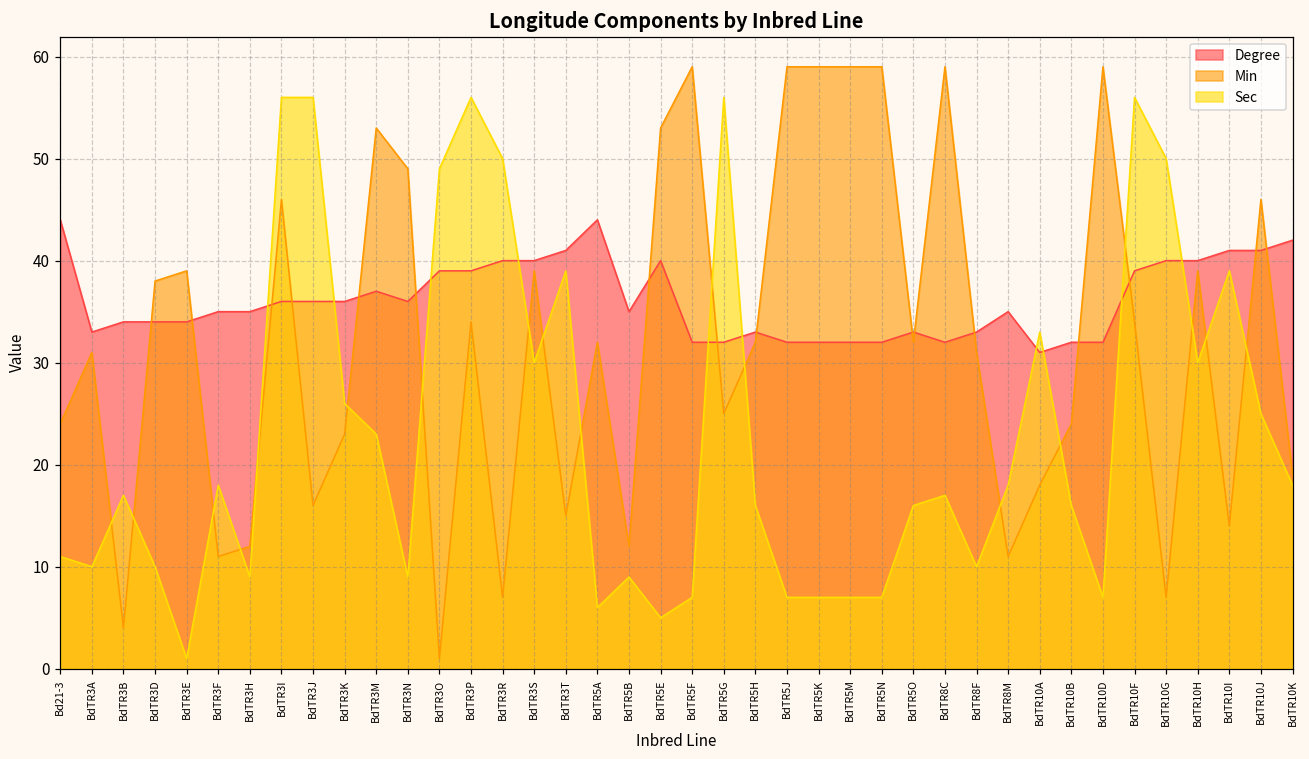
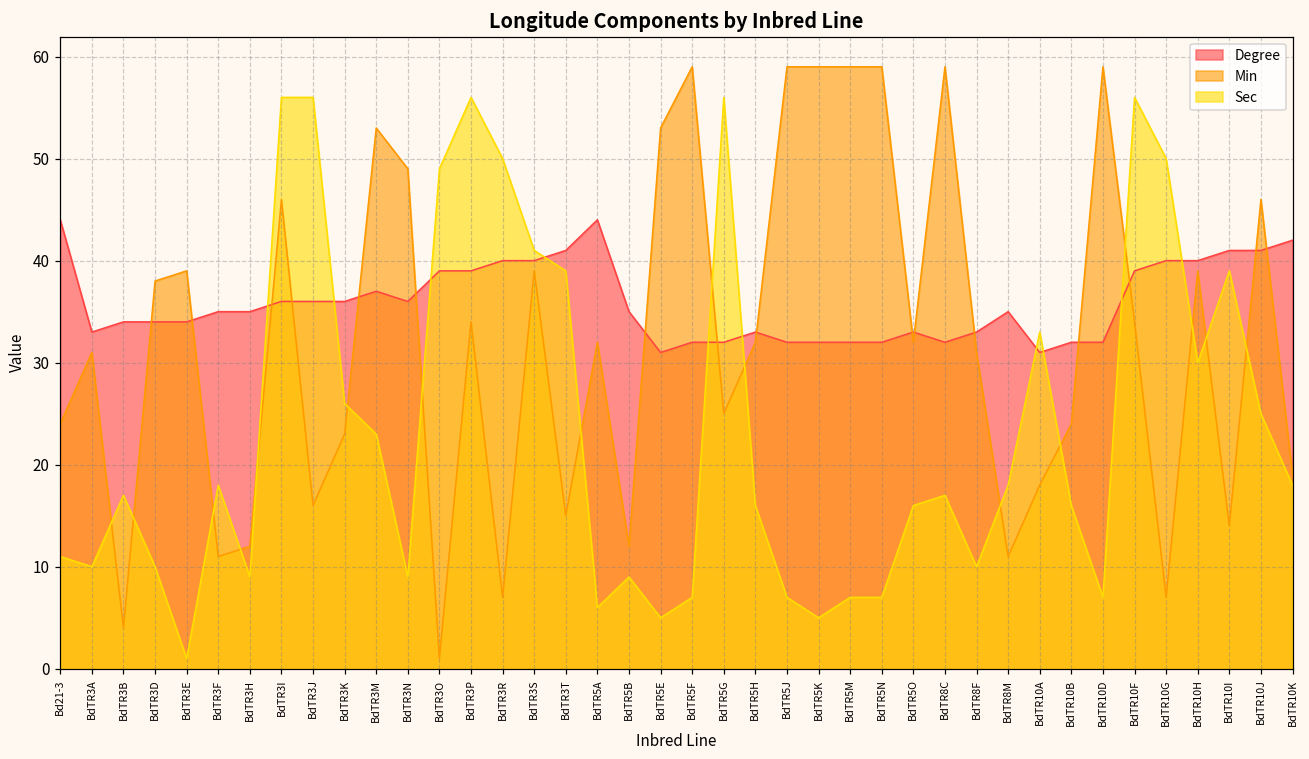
Sec, BdTR3S: 30 -> 41
Degree, BdTR5E: 40 -> 31
Sec, BdTR5K: 7 -> 5
